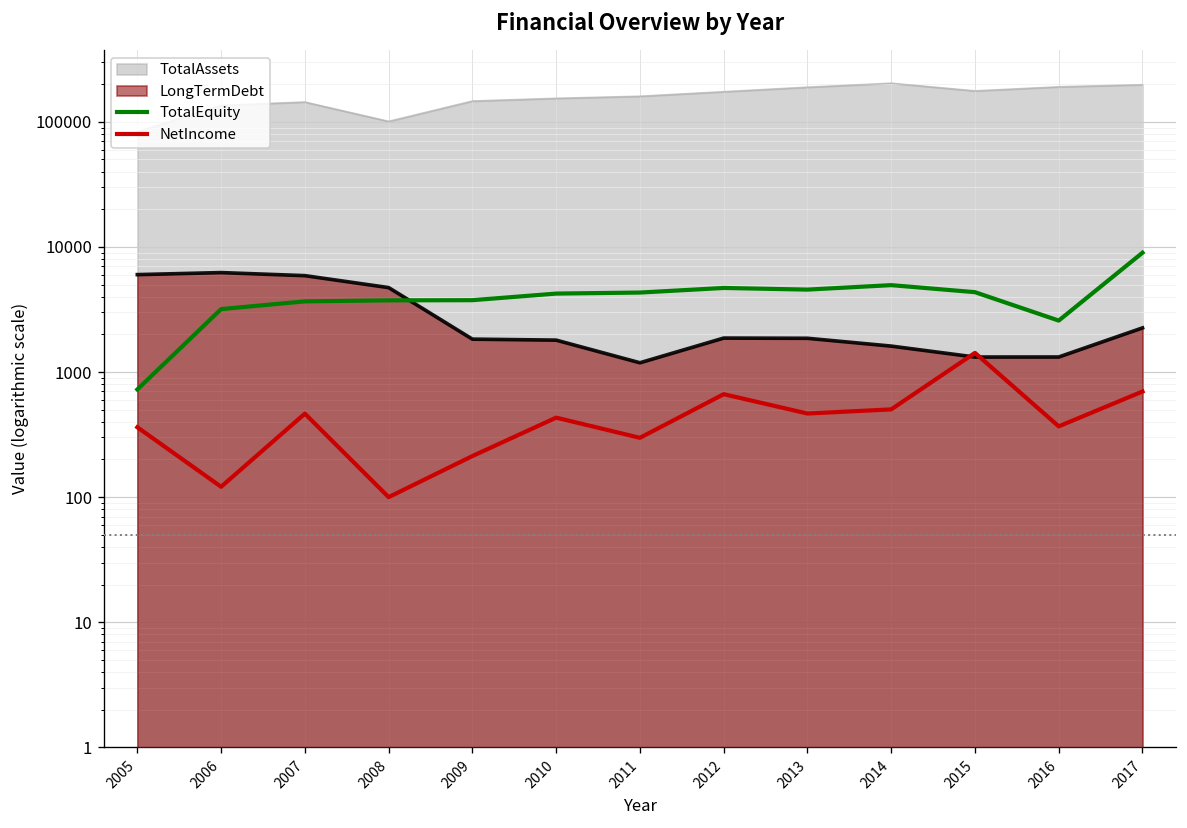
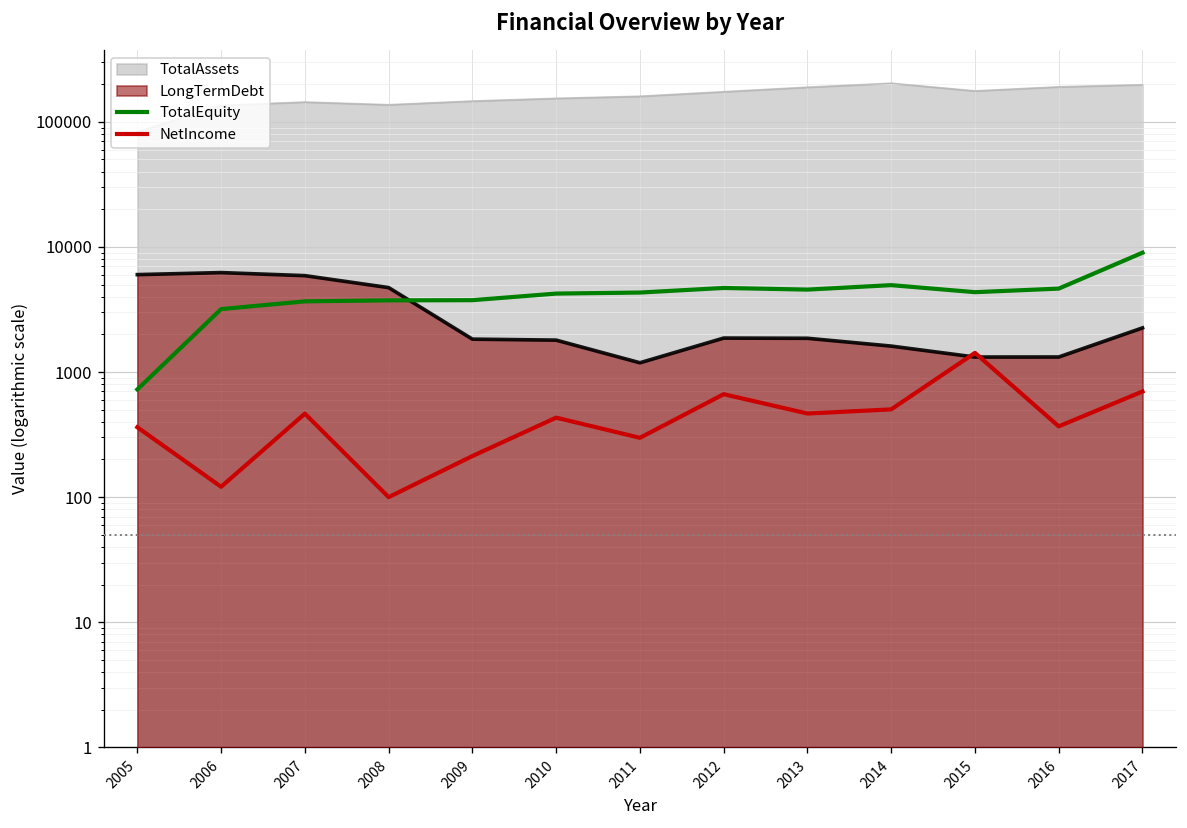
TotalAssets, 2008: 100000 -> 140000
TotalEquity, 2016: 2600 -> 5000
